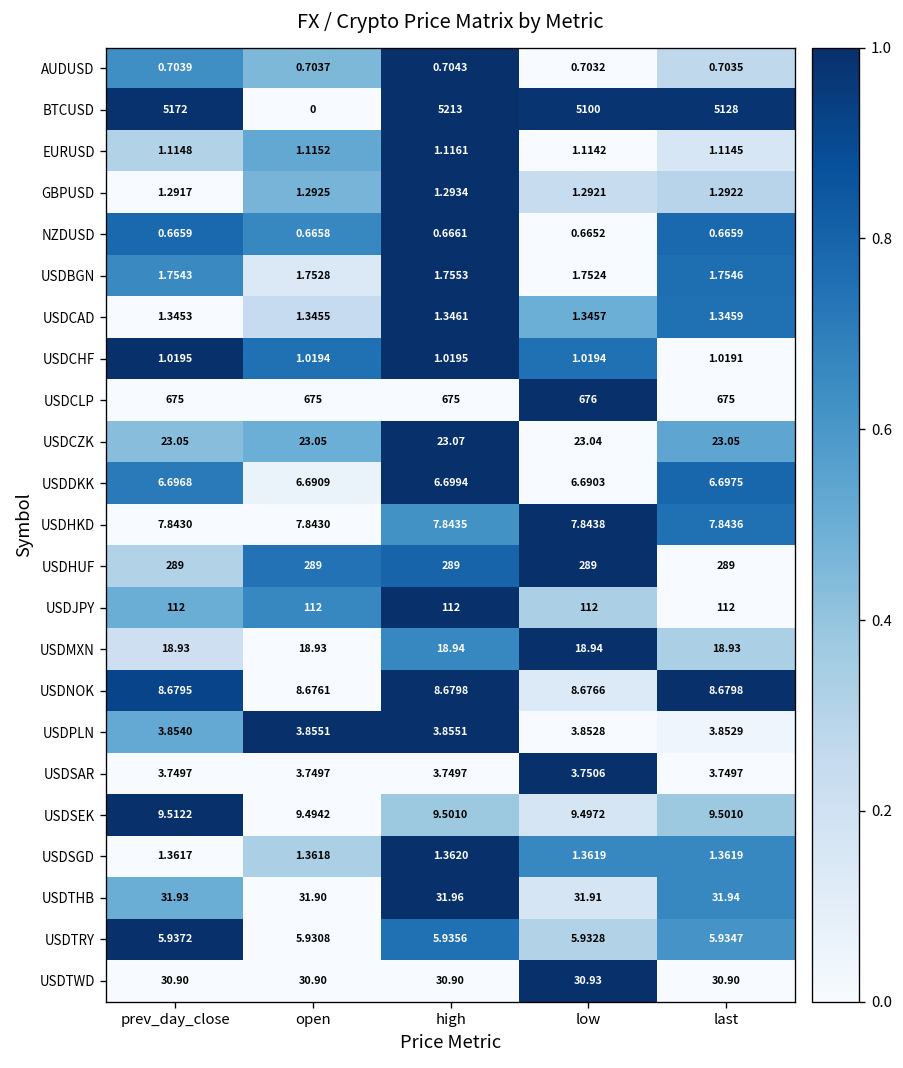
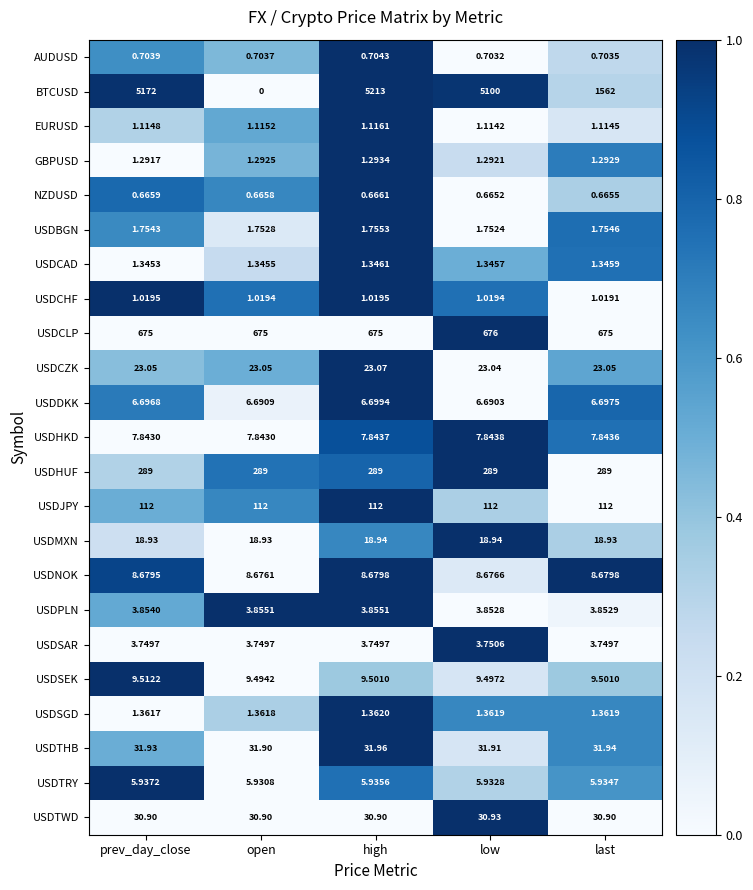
BTCUSD, last: 5128 -> 1562
GBPUSD, last: 1.2922 -> 1.2929
NZDUSD, last: 0.6659 -> 0.6655
USDHKD, high: 7.8435 -> 7.8437
